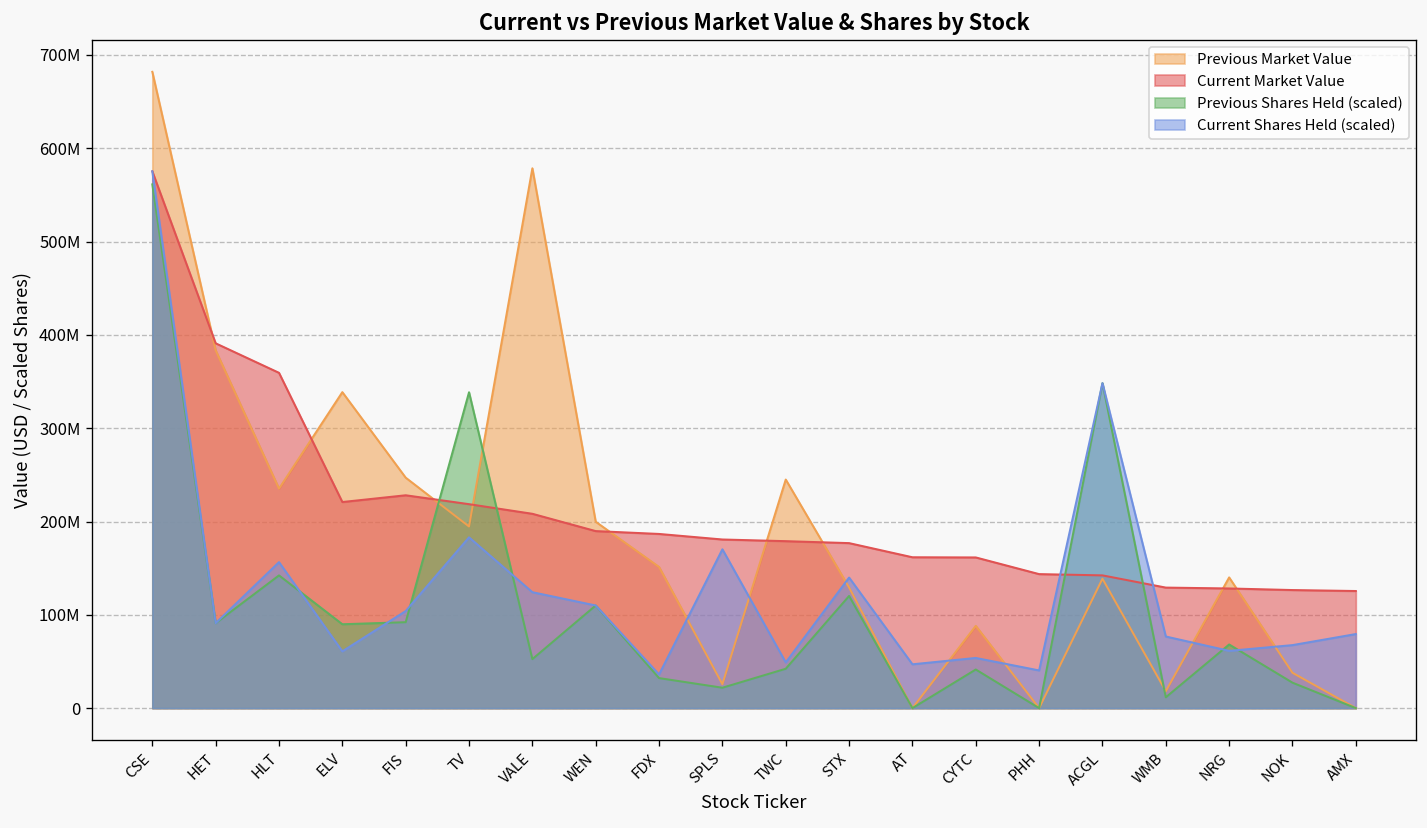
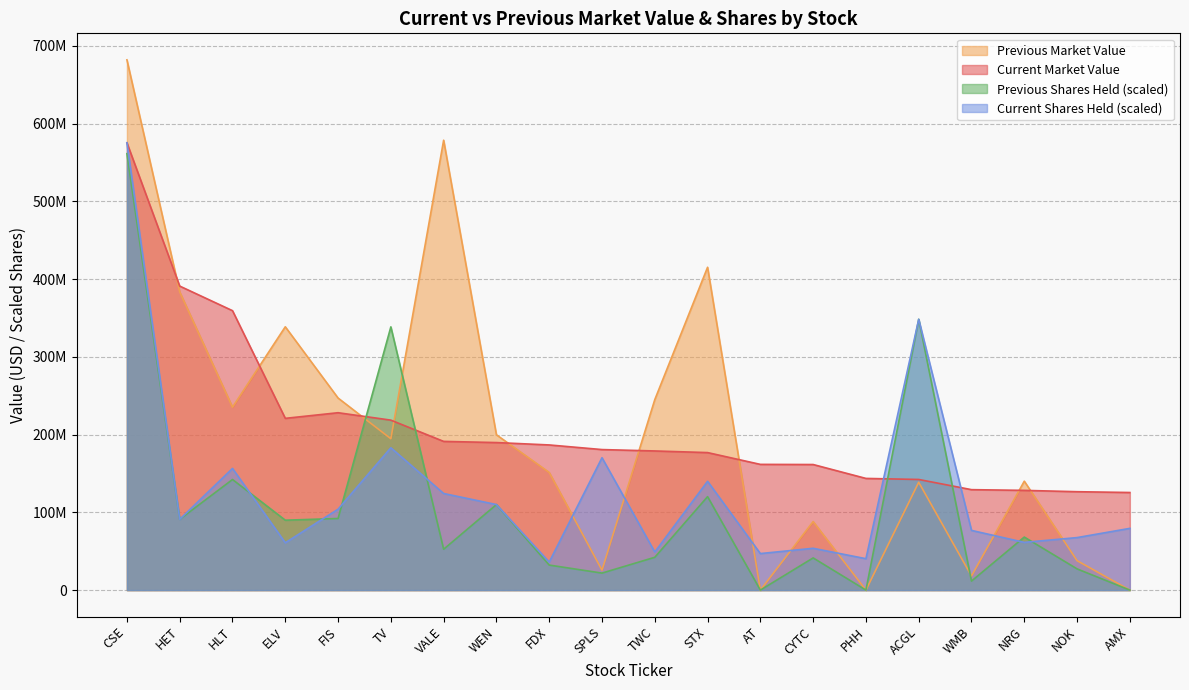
Current Market Value, VALE: 210000000 -> 190000000
Previous Market Value, STX: 130000000 -> 420000000
